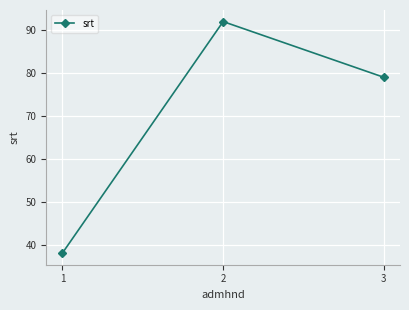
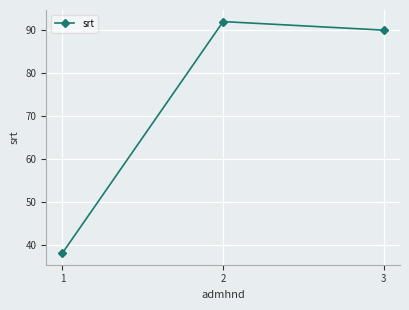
3: 79 -> 90
